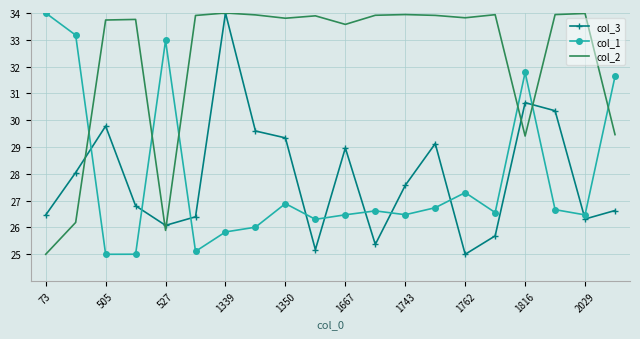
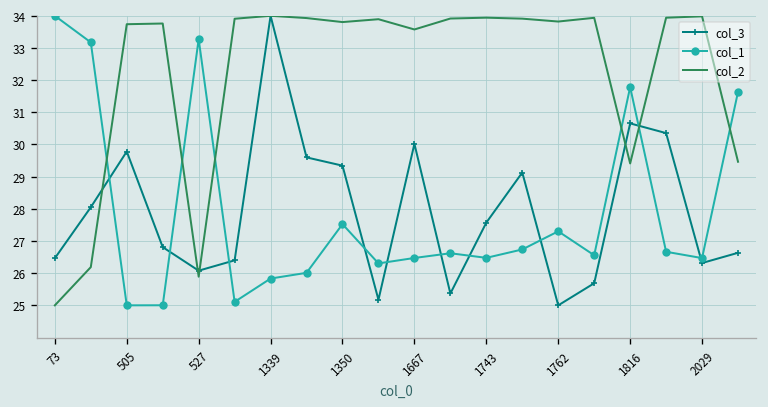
col_1, 527: 33.0 -> 33.3
col_1, 1350: 26.9 -> 27.5
col_3, 1667: 29.0 -> 30.0
